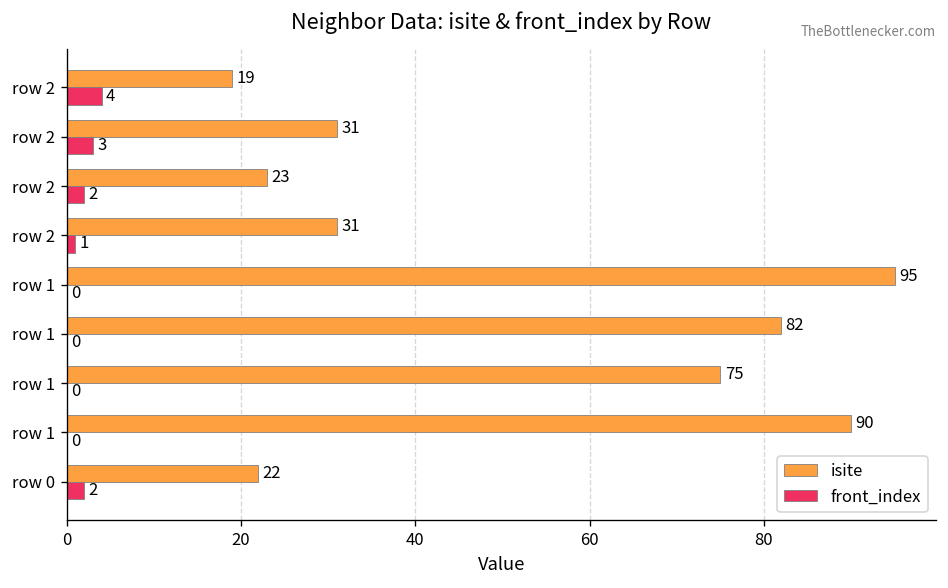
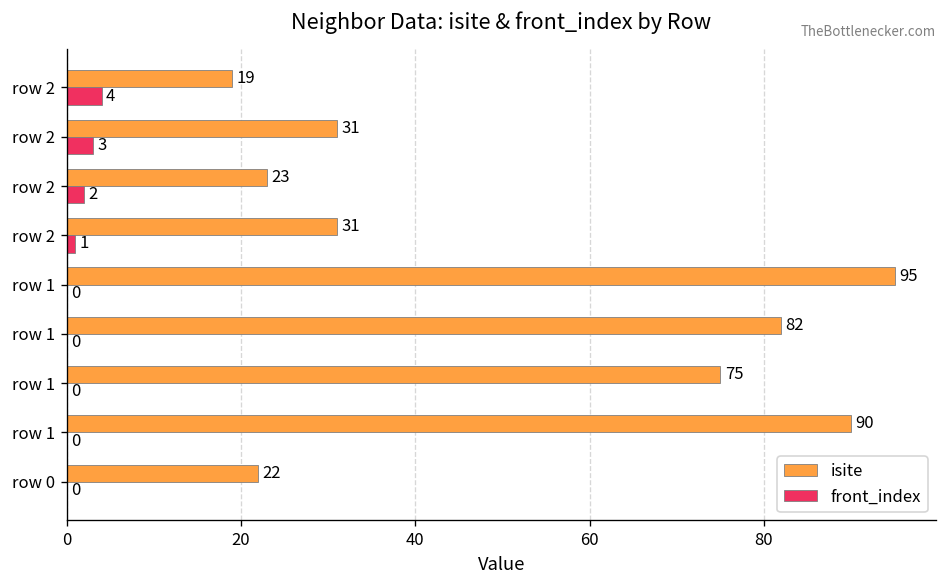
front_index, row 0: 2 -> 0
